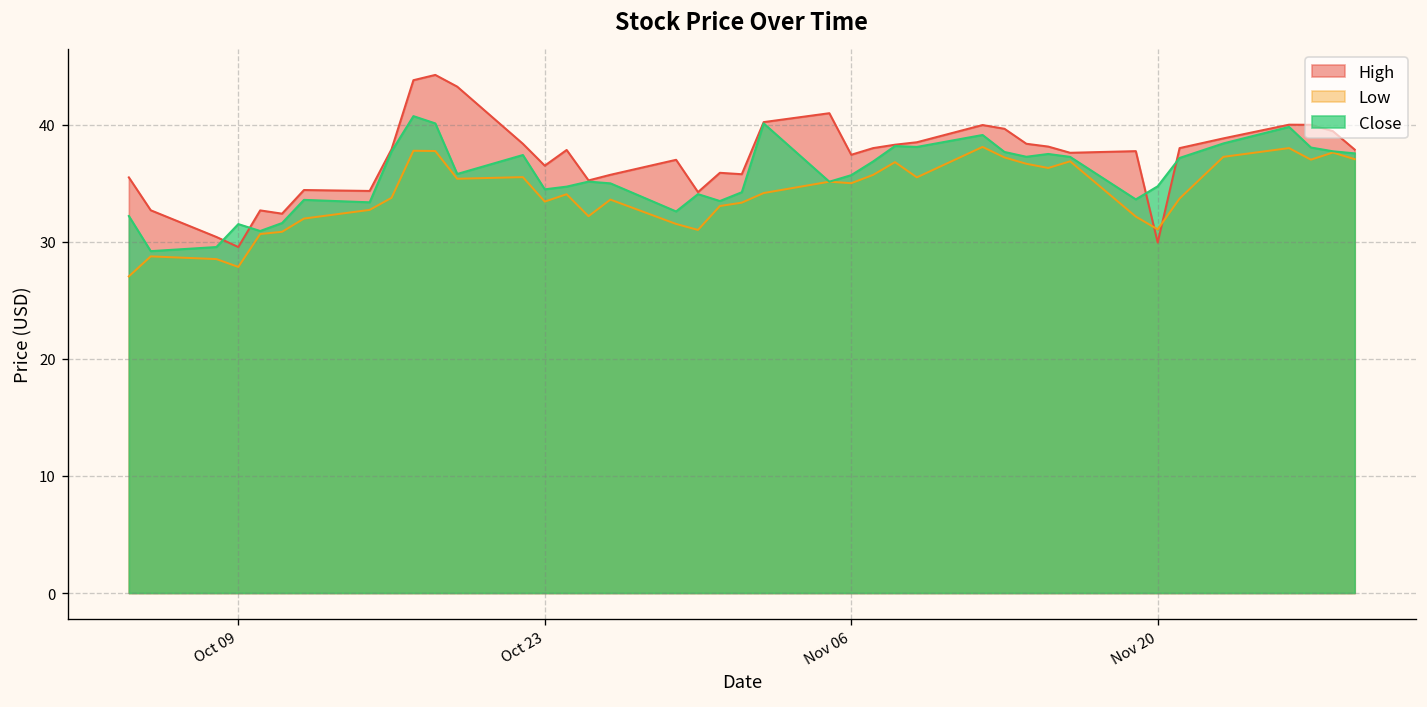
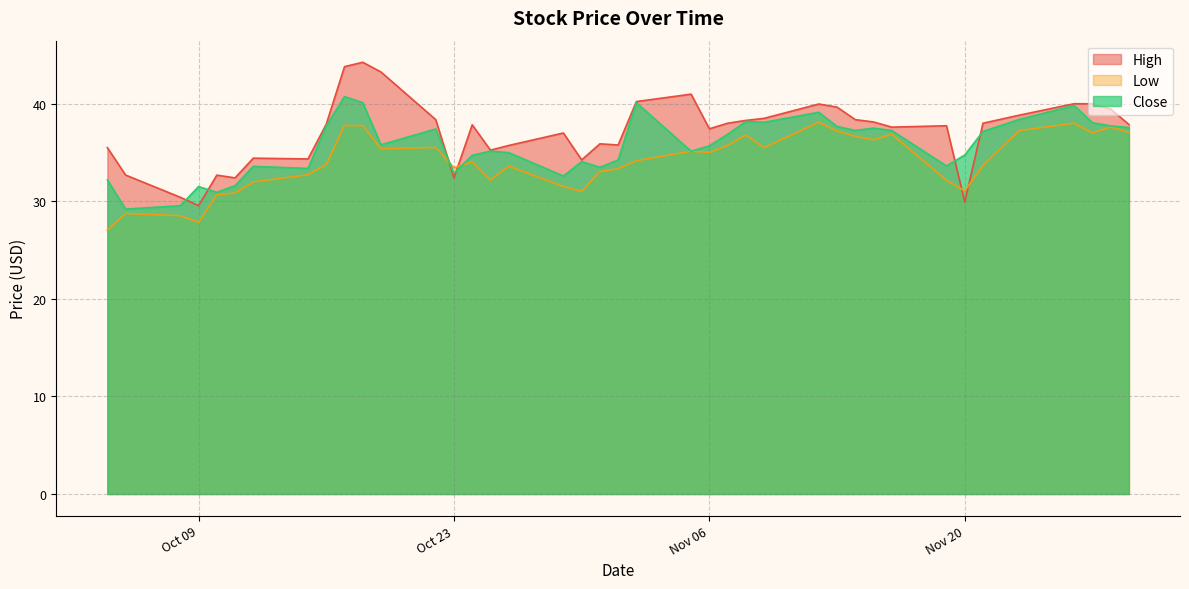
High, Oct 23: 37 -> 32
Close, Oct 23: 34 -> 33
